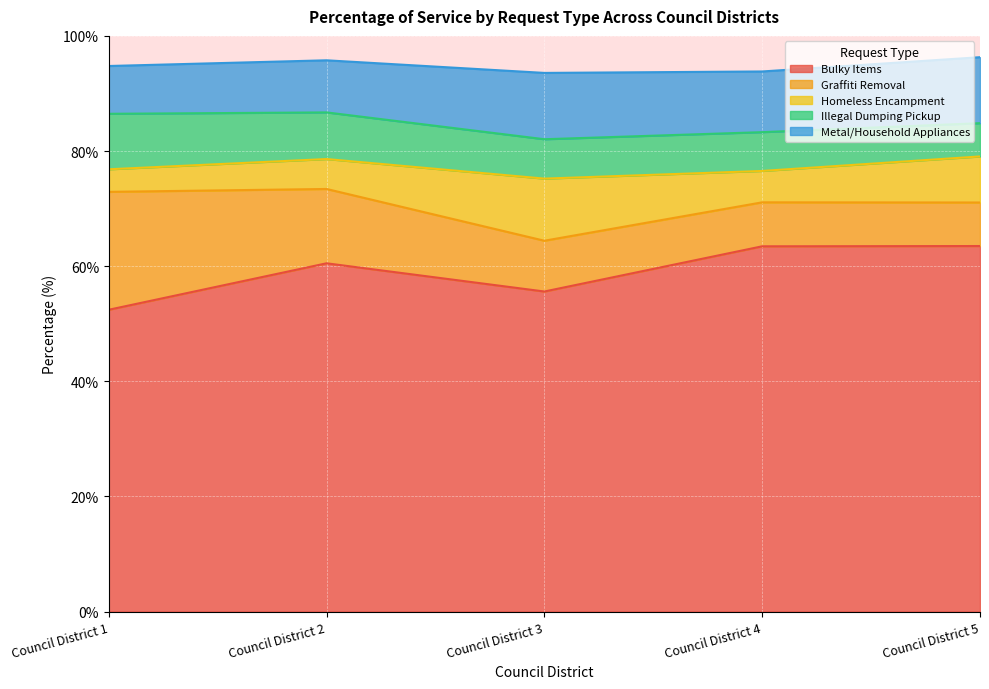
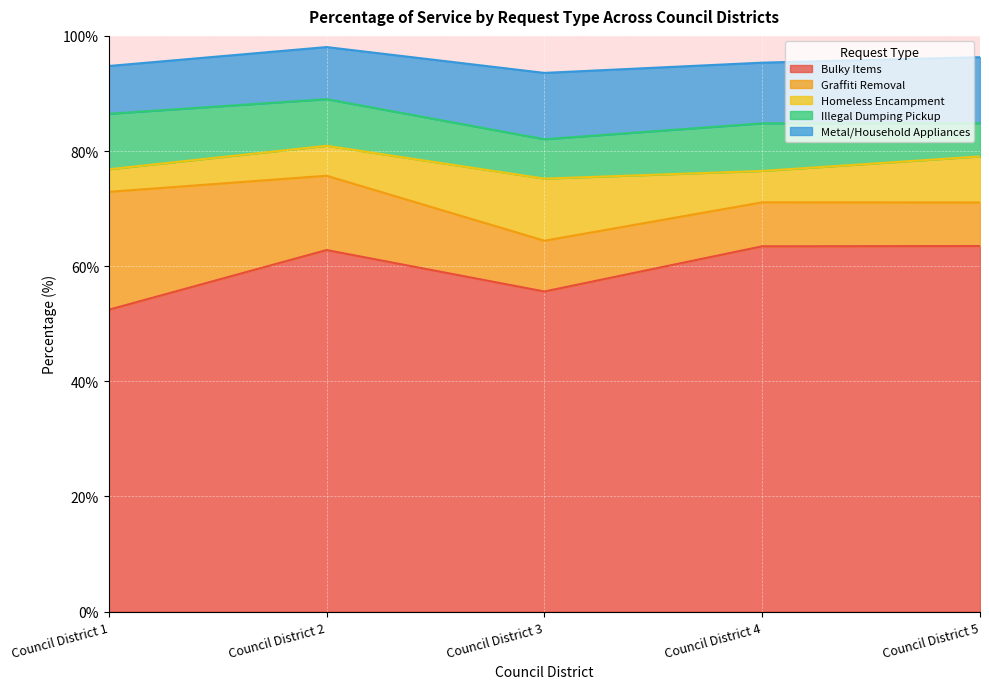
Bulky Items, Council District 2: 61% -> 63%
Illegal Dumping Pickup, Council District 4: 7% -> 8%
